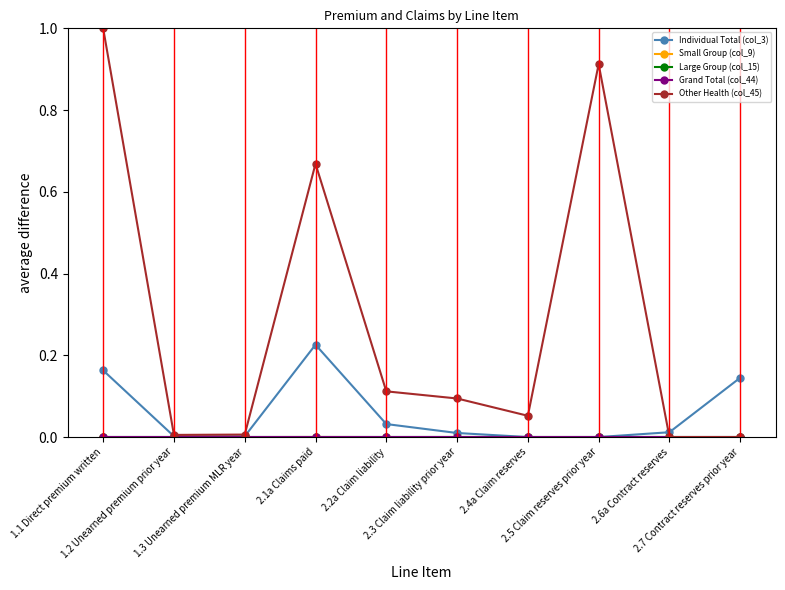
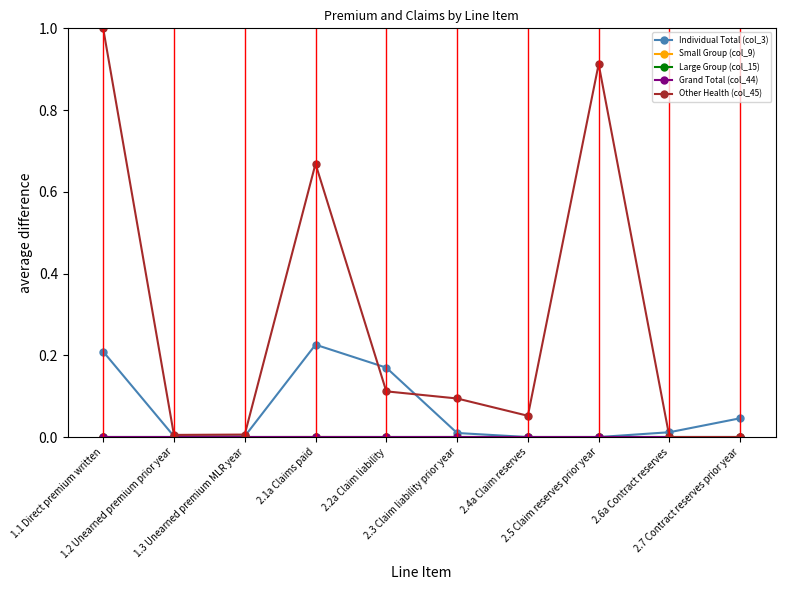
Individual Total (col_3), 1.1 Direct premium written: 0.16 -> 0.21
Individual Total (col_3), 2.2a Claim liability: 0.03 -> 0.17
Individual Total (col_3), 2.7 Contract reserves prior year: 0.15 -> 0.05
